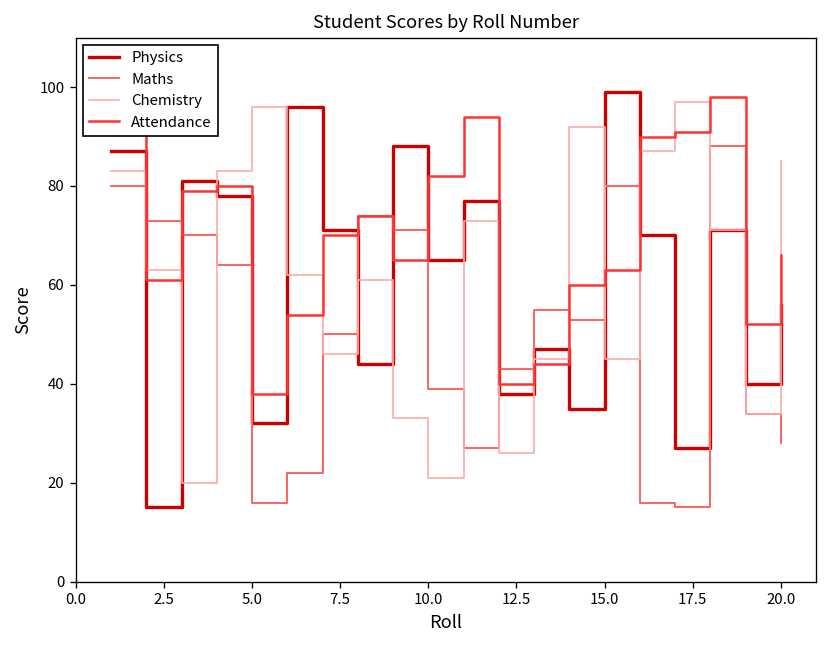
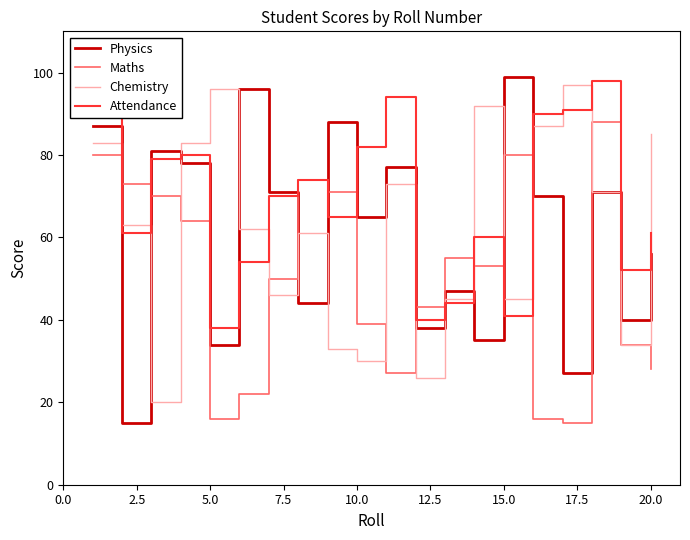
Physics, 5.0: 32 -> 34
Chemistry, 10.0: 21 -> 30
Attendance, 15.0: 63 -> 41
Attendance, 20.0: 66 -> 61
